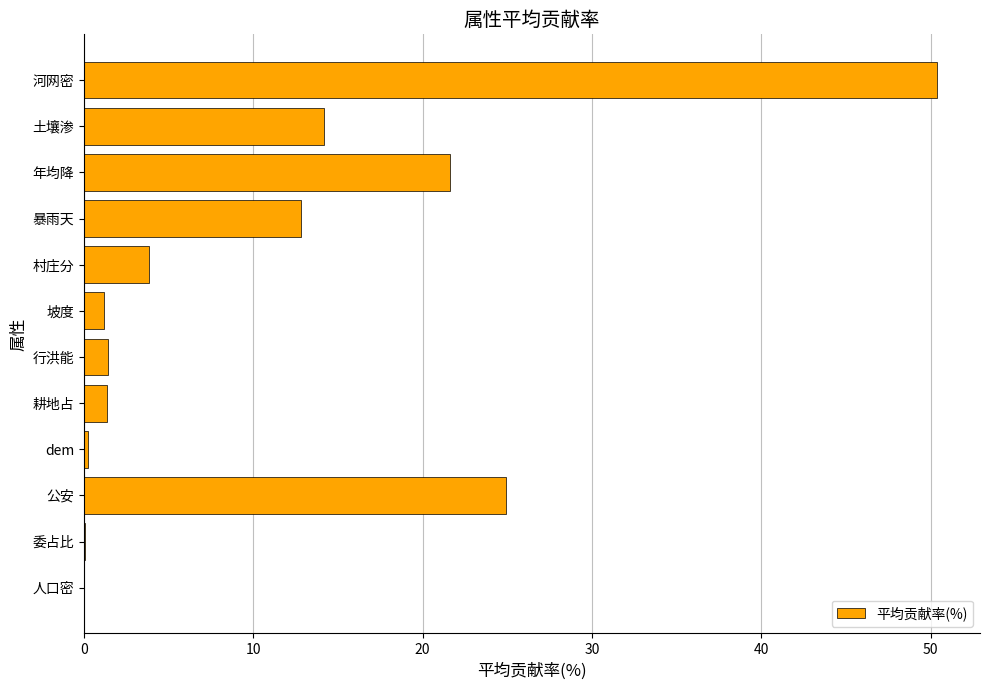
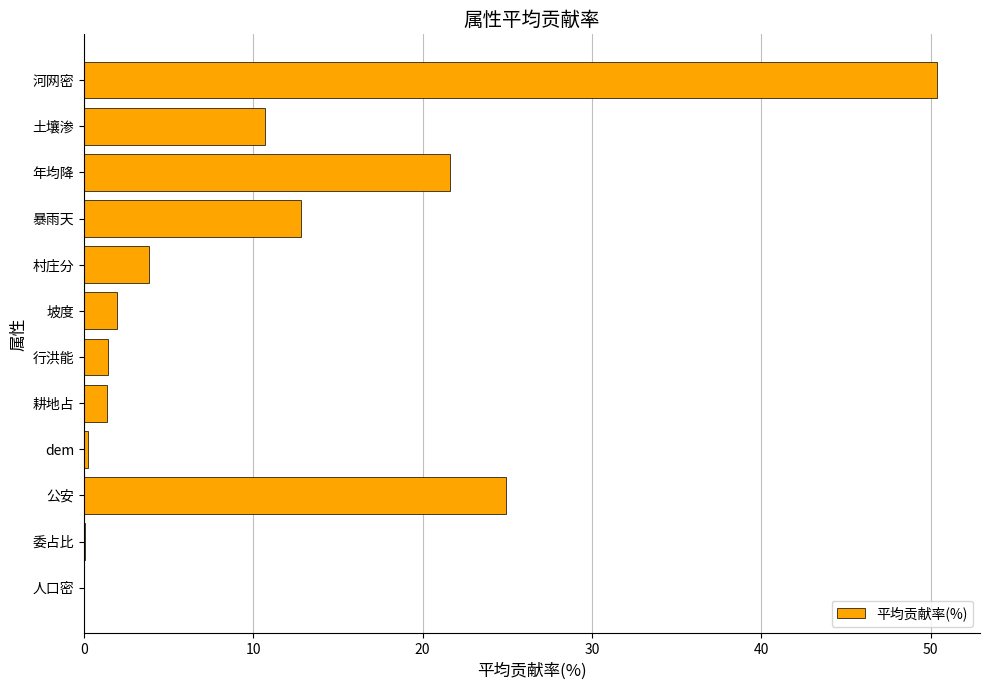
土壤渗: 14.2 -> 10.7
坡度: 1.2 -> 1.9
